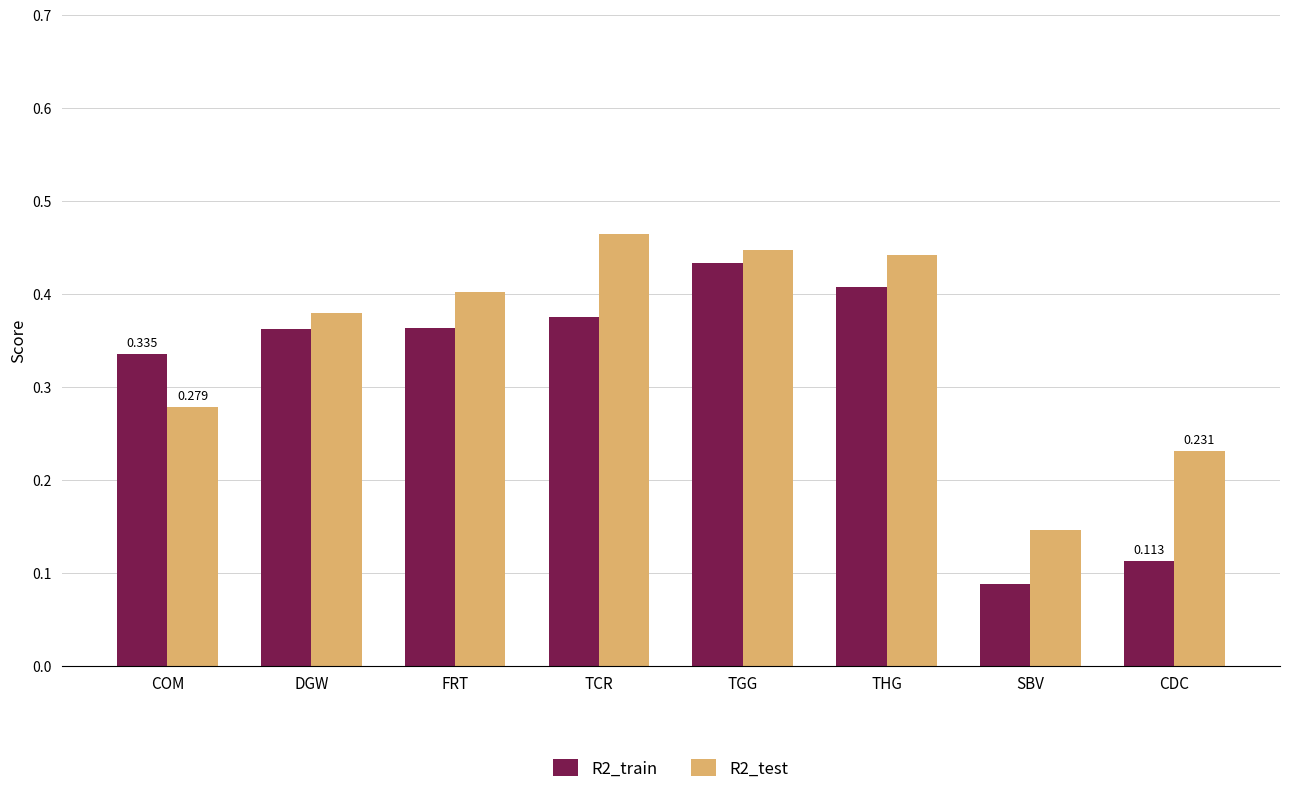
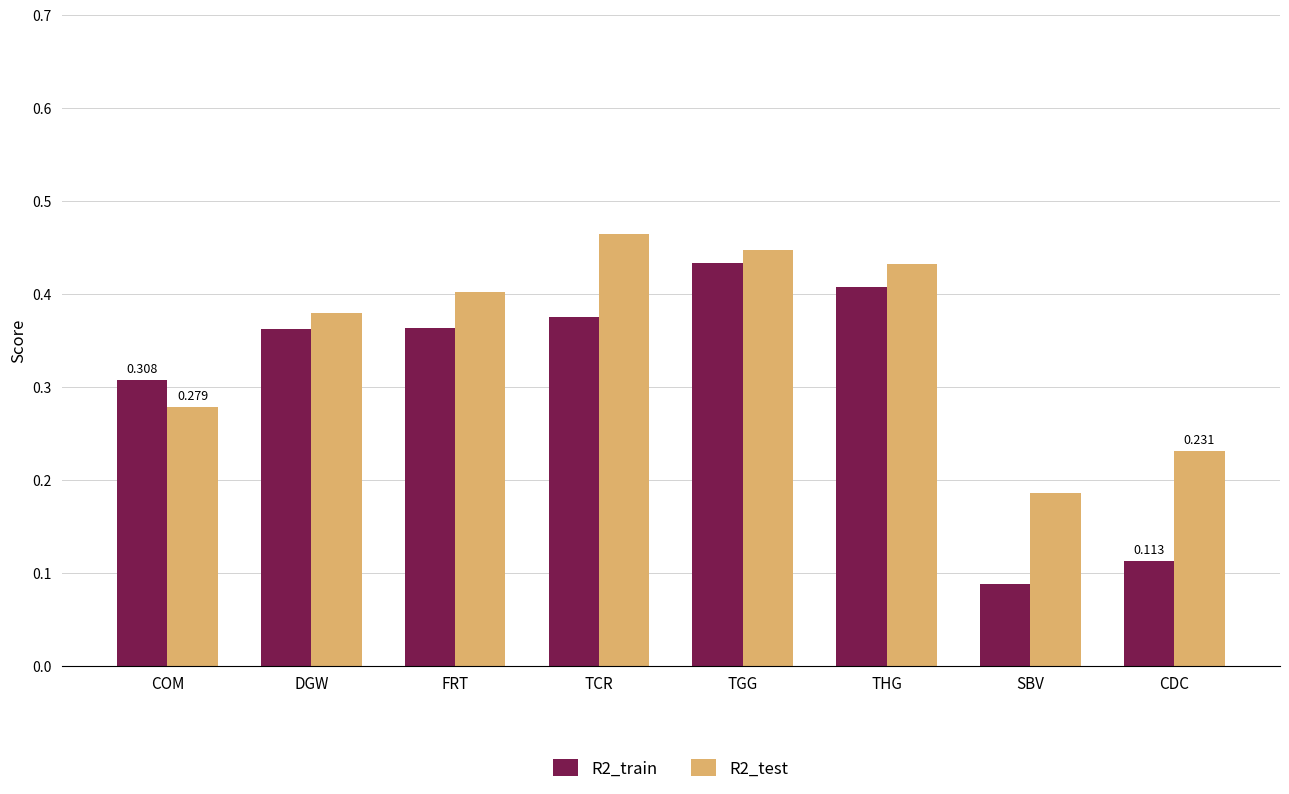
R2_train, COM: 0.335 -> 0.308
R2_test, THG: 0.44 -> 0.43
R2_test, SBV: 0.15 -> 0.19
